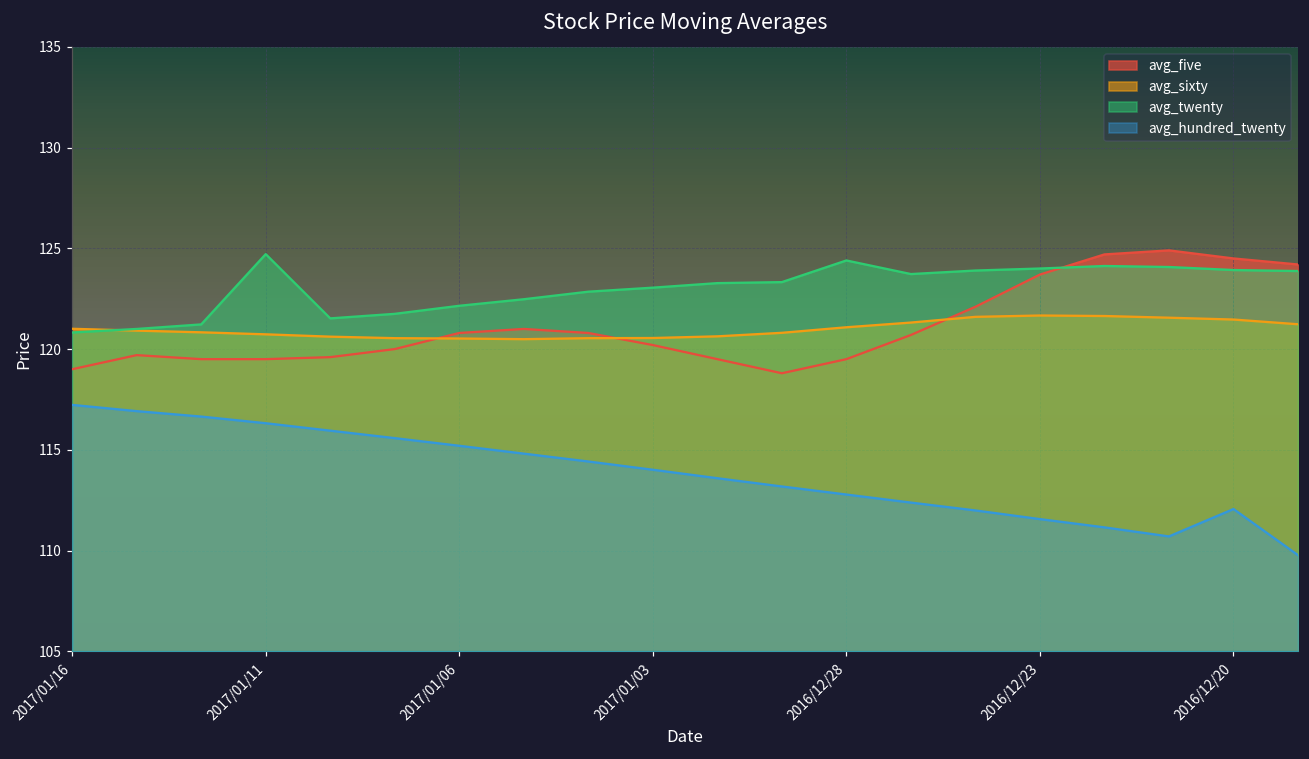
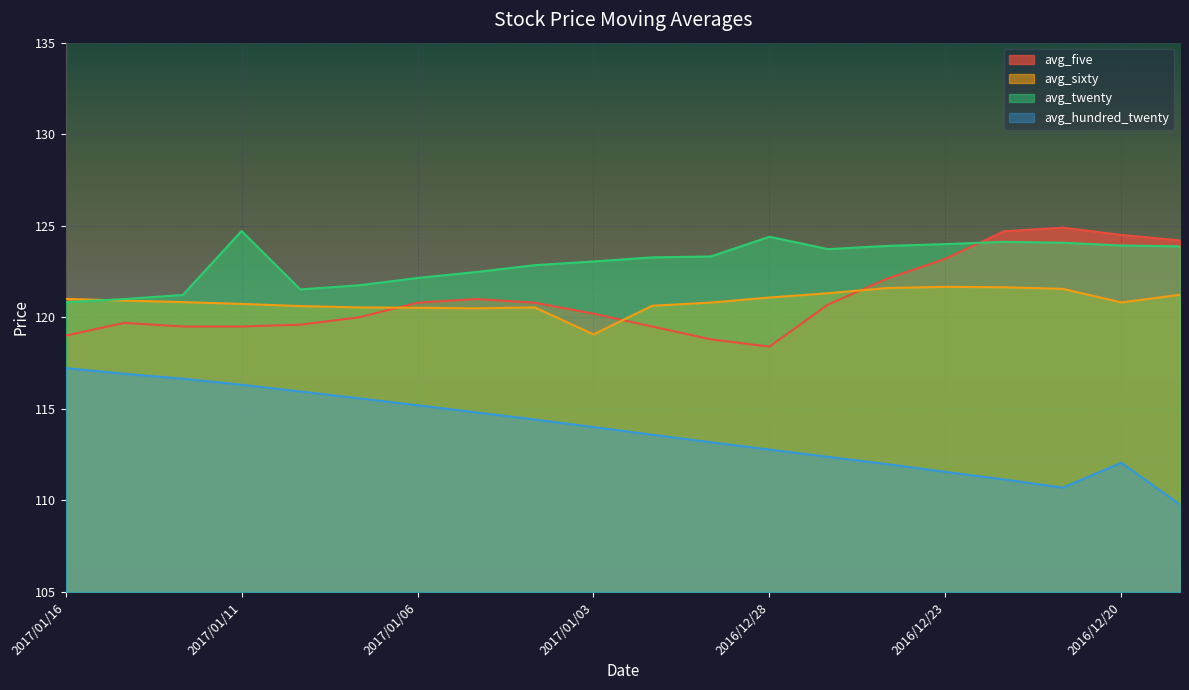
avg_sixty, 2017/01/03: 120.6 -> 119.1
avg_five, 2016/12/28: 119.5 -> 118.4
avg_five, 2016/12/23: 123.7 -> 123.2
avg_sixty, 2016/12/20: 121.5 -> 120.8
